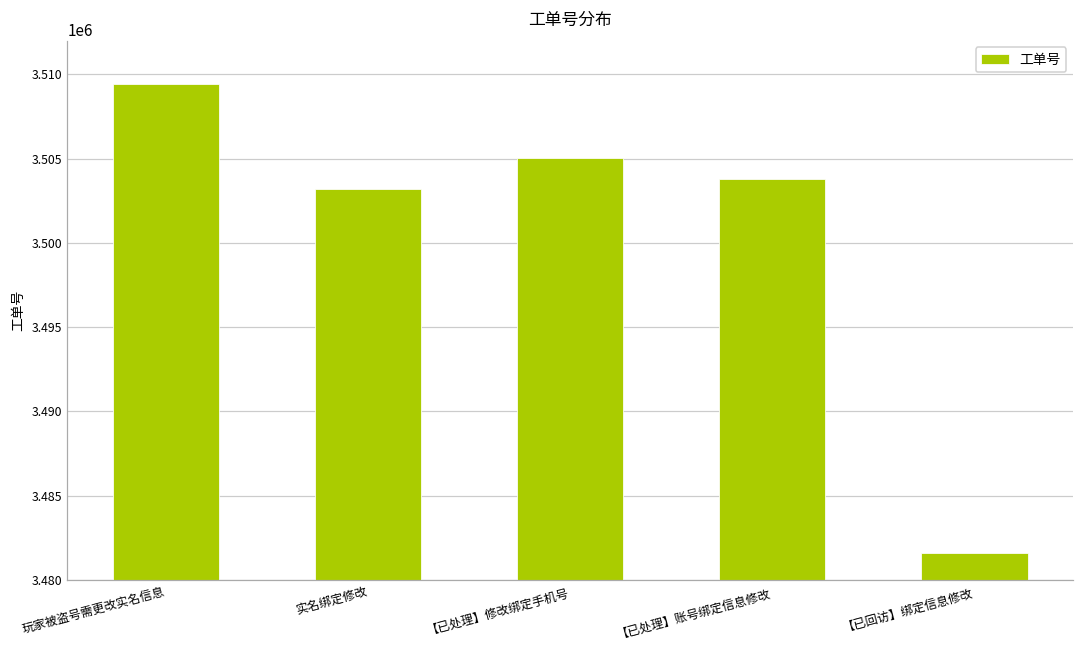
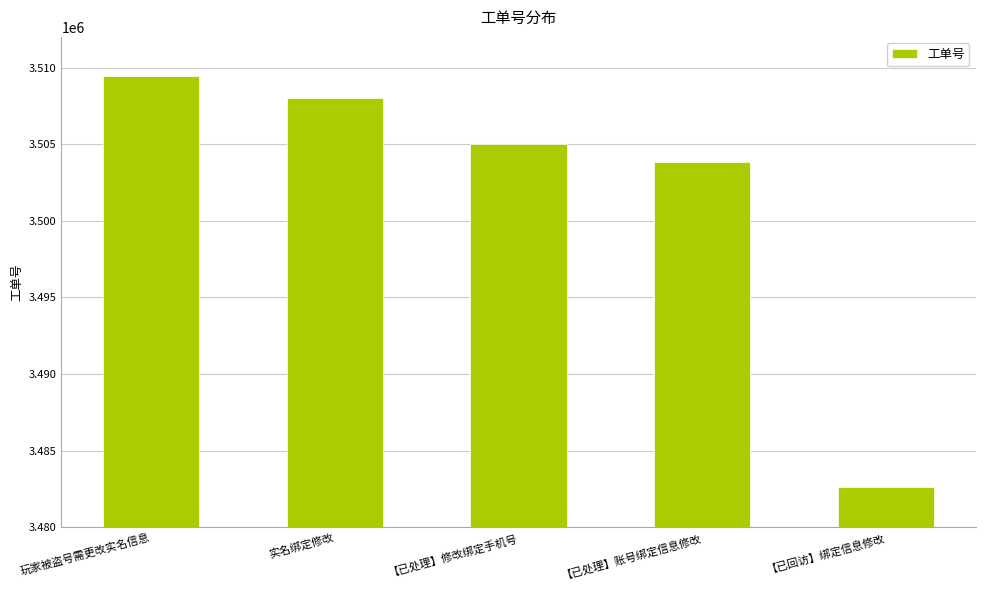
实名绑定修改: 3503200 -> 3508000
【已回访】绑定信息修改: 3481600 -> 3482600
